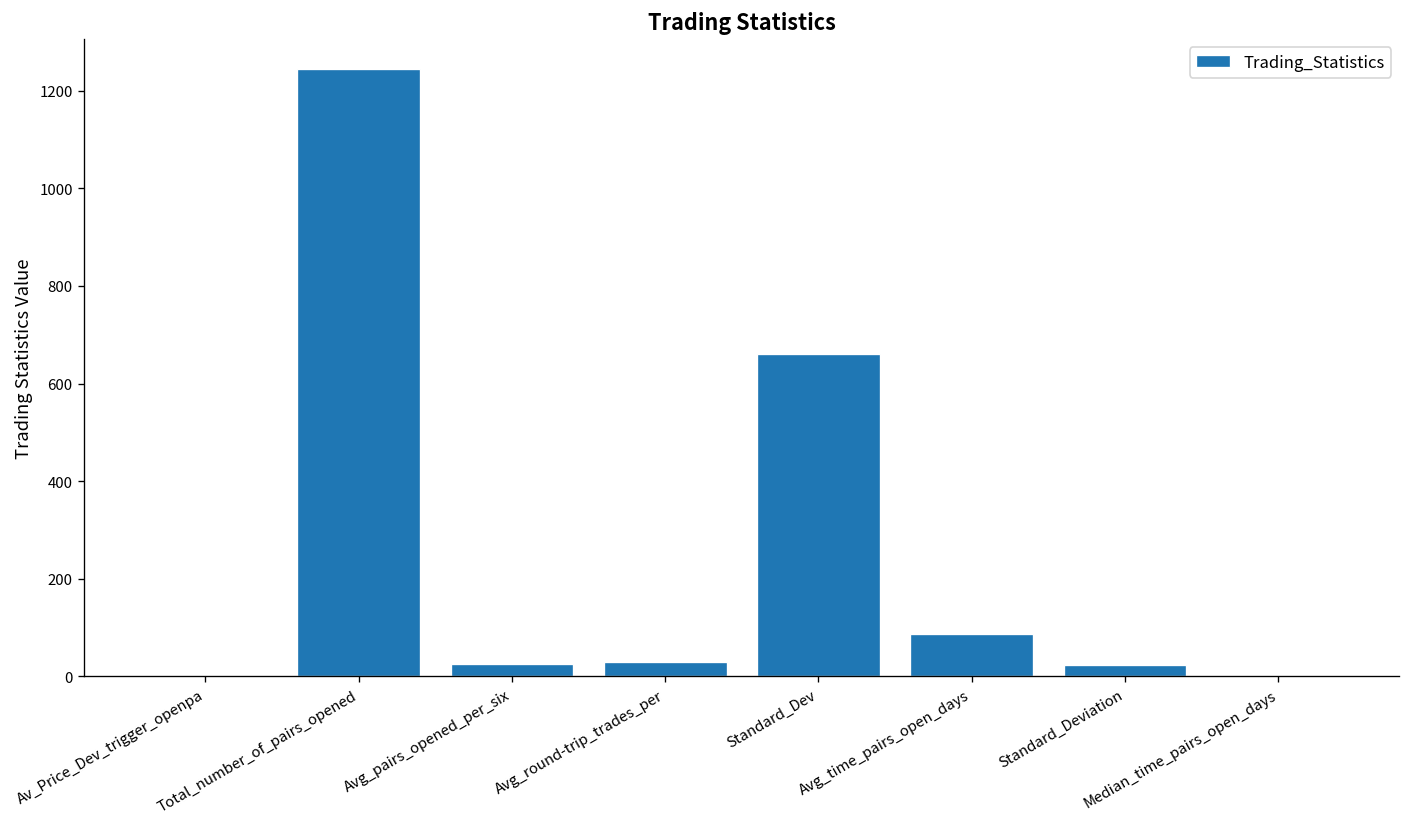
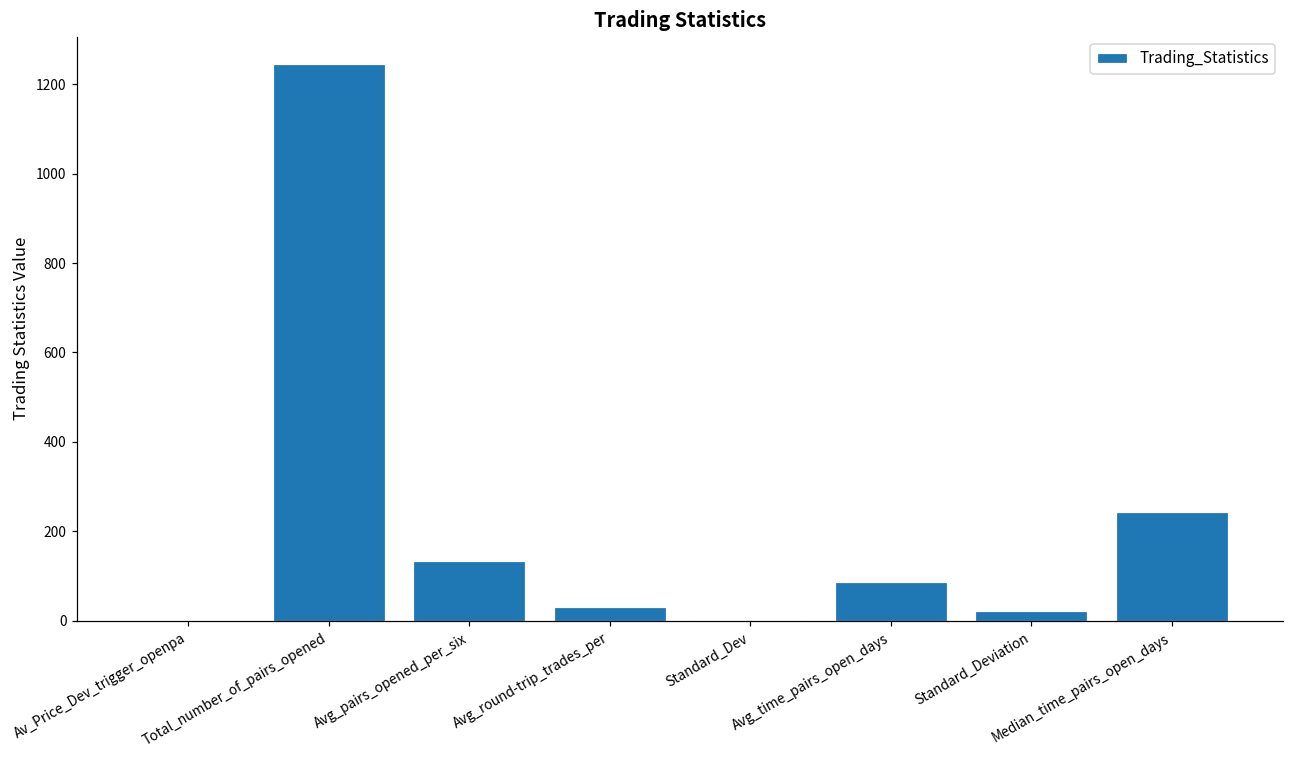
Avg_pairs_opened_per_six: 30 -> 130
Standard_Dev: 660 -> 0
Median_time_pairs_open_days: 0 -> 240
